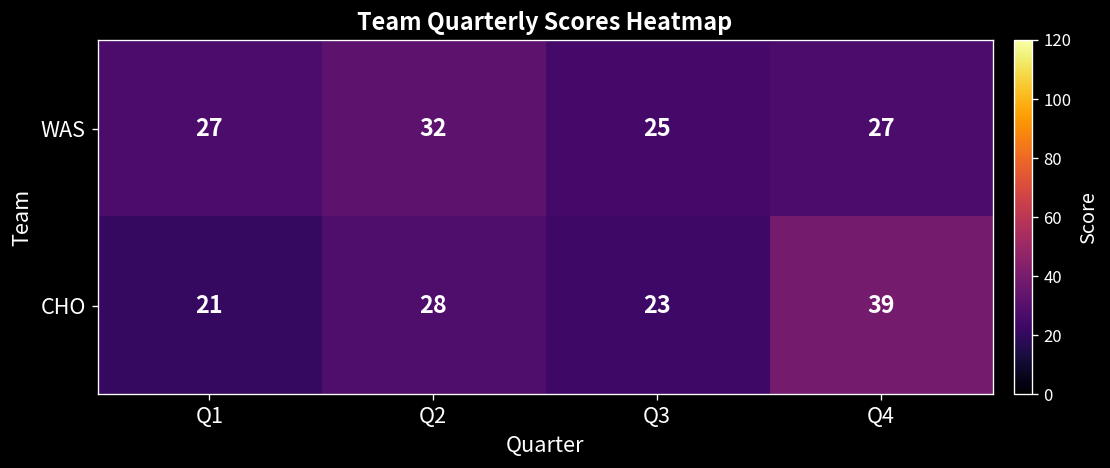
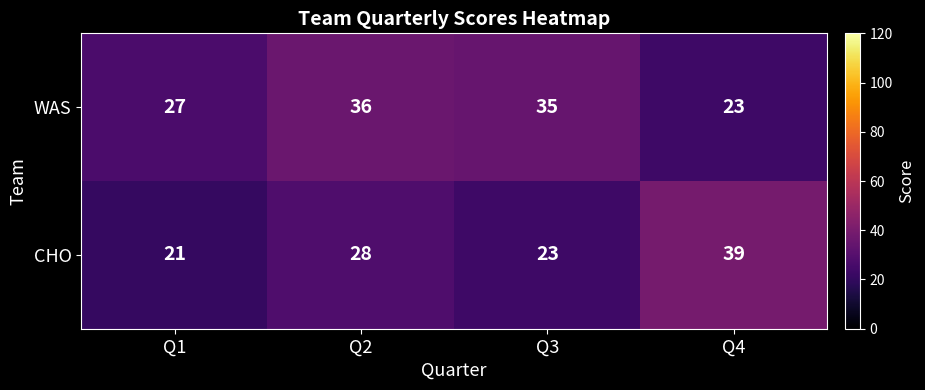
WAS, Q2: 32 -> 36
WAS, Q3: 25 -> 35
WAS, Q4: 27 -> 23
